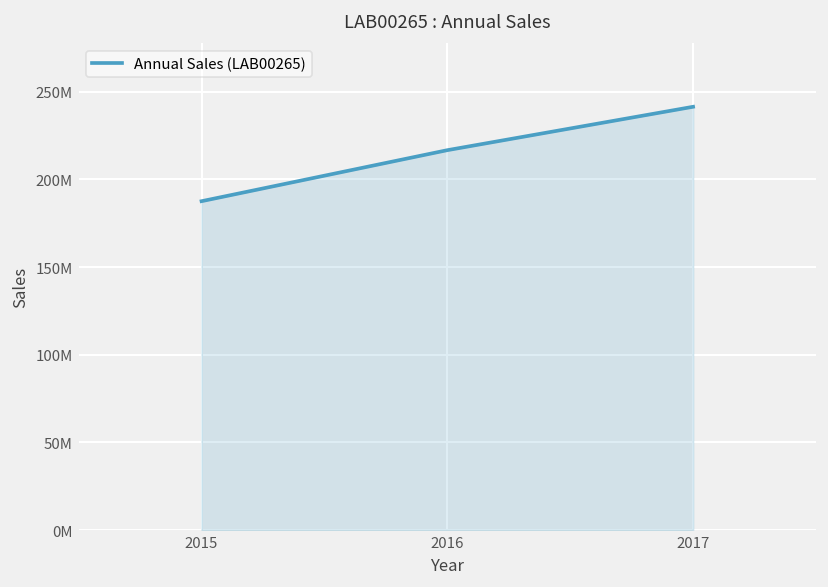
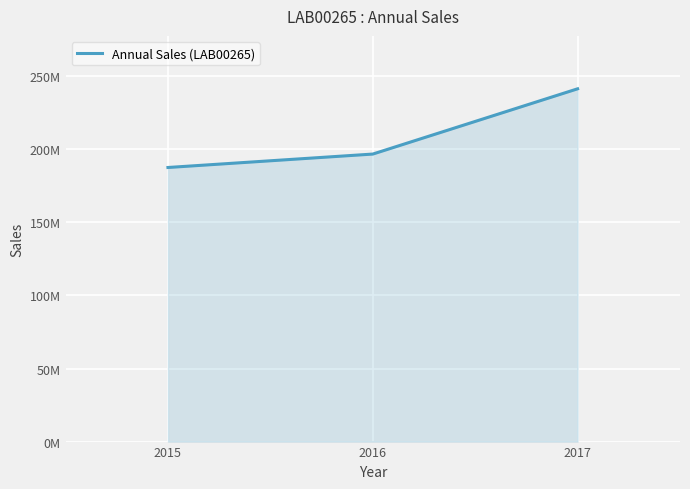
2016: 217000000 -> 197000000
